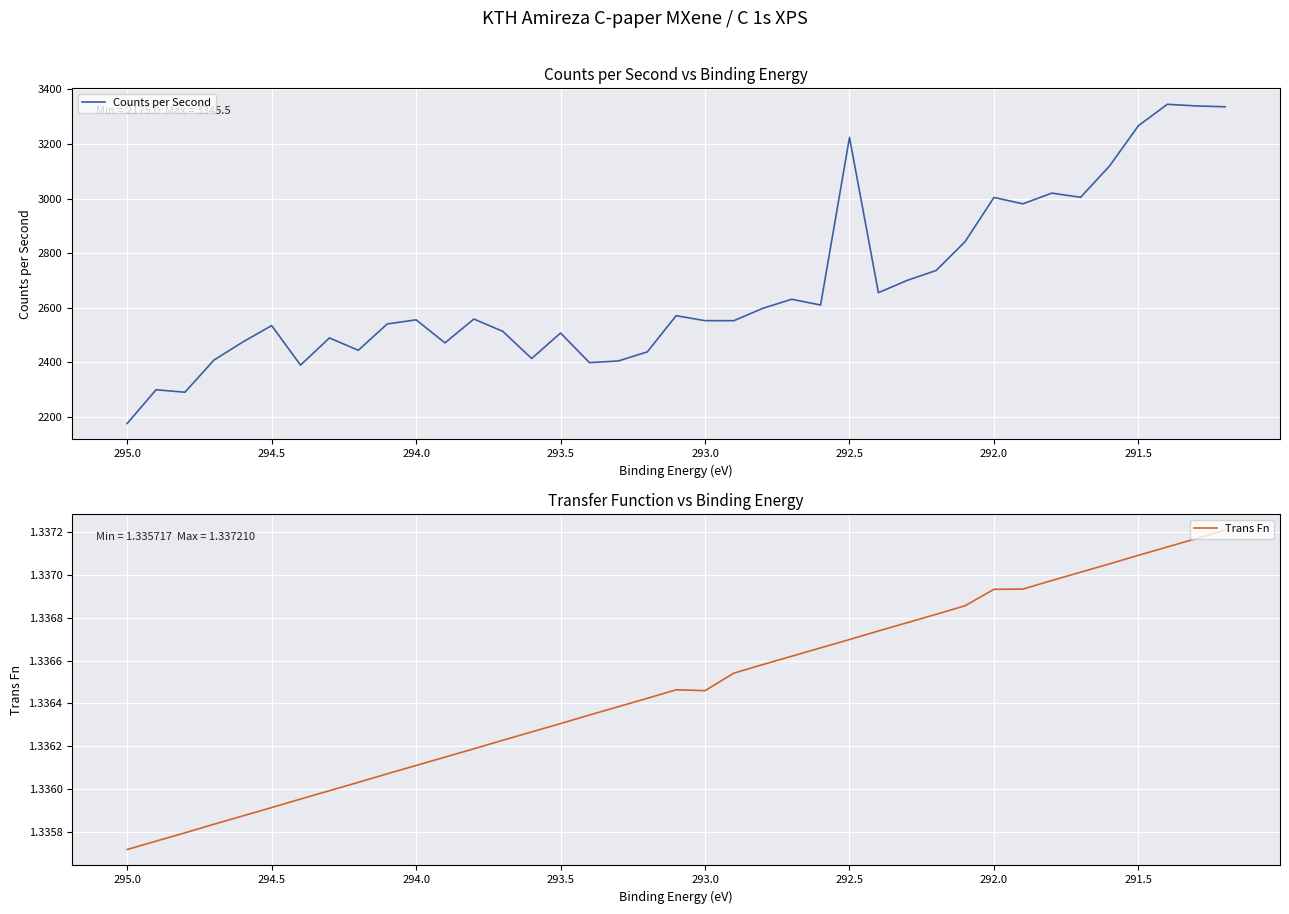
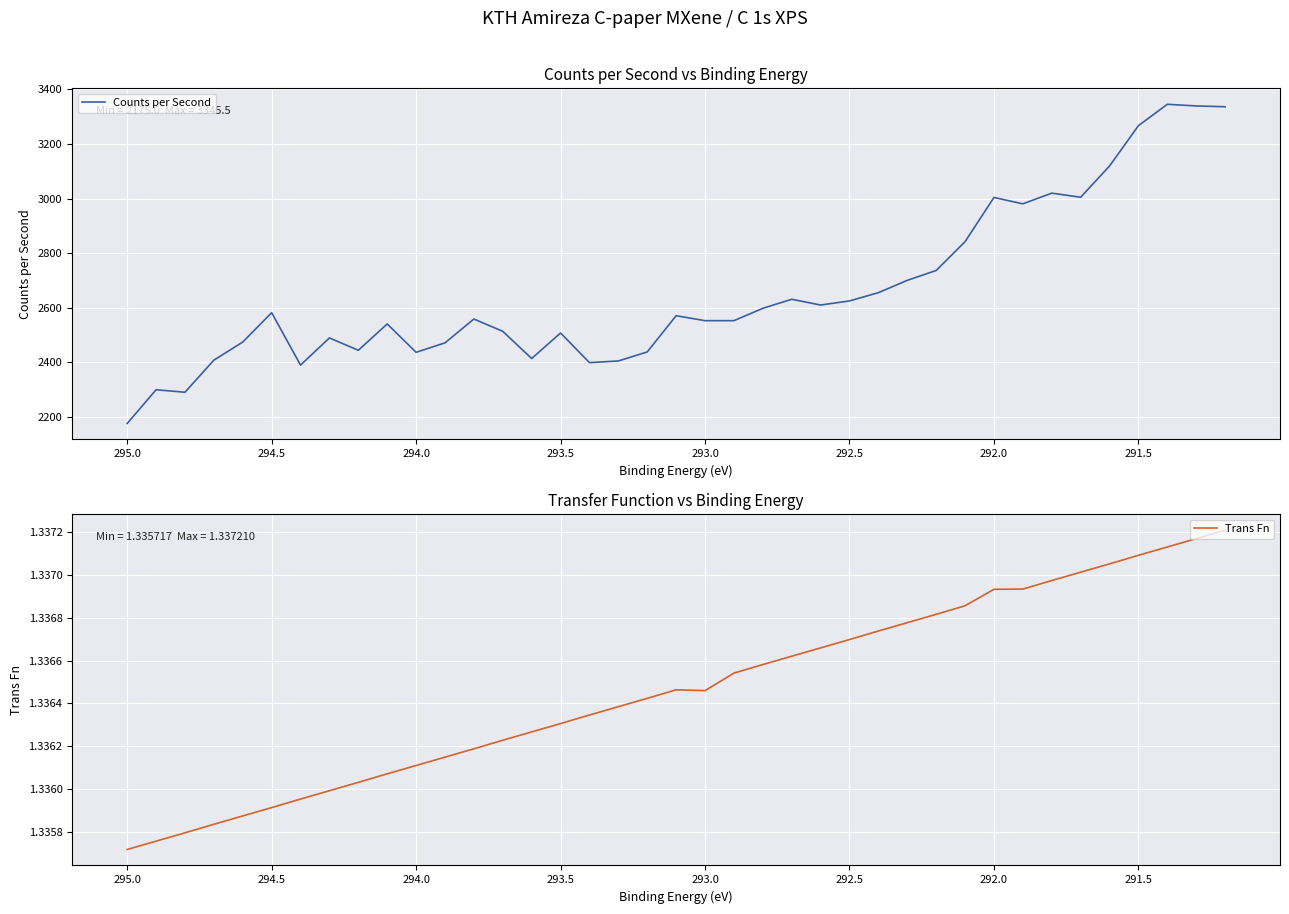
Counts per Second vs Binding Energy, 294.5: 2530 -> 2580
Counts per Second vs Binding Energy, 294.0: 2560 -> 2440
Counts per Second vs Binding Energy, 292.5: 3220 -> 2620
